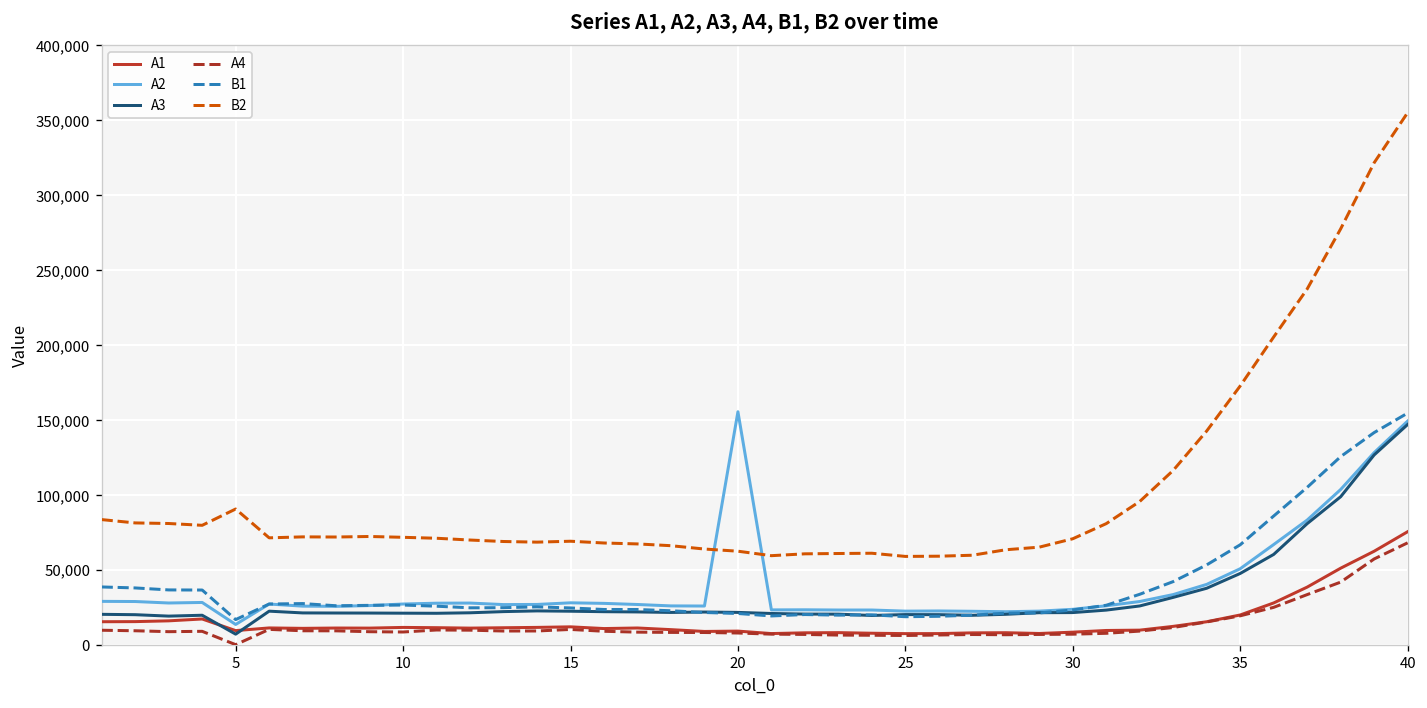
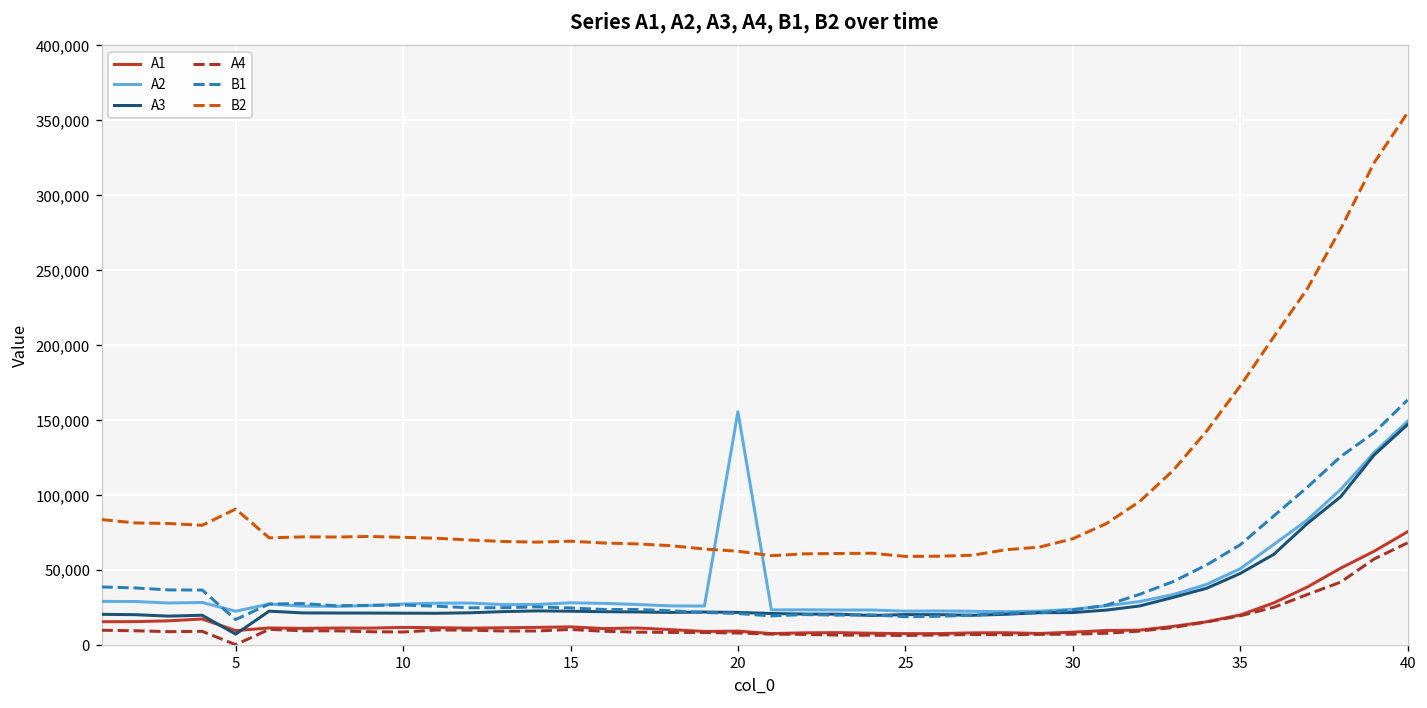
A2, 5: 14,000 -> 23,000
B1, 40: 155,000 -> 164,000
